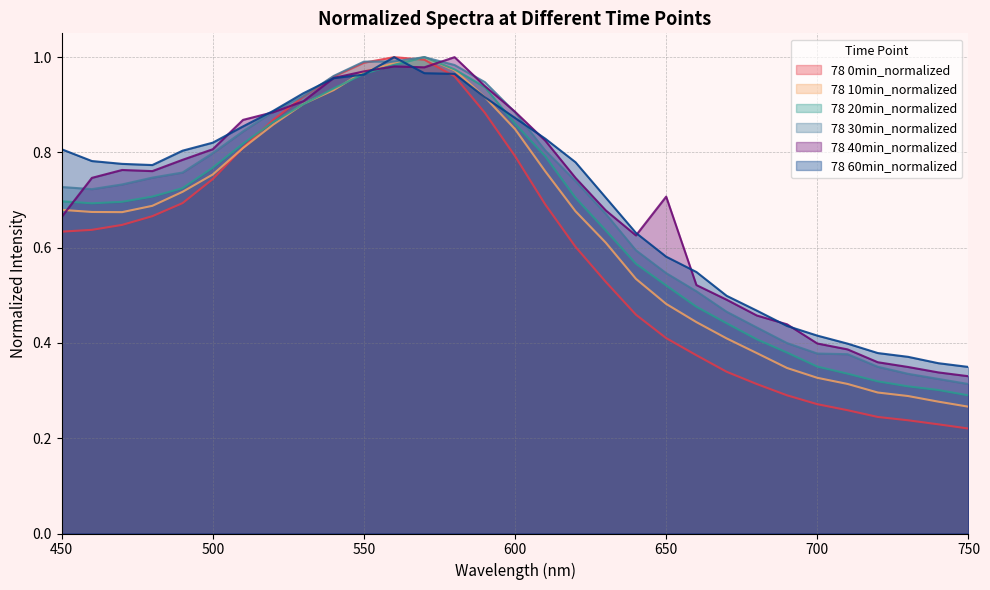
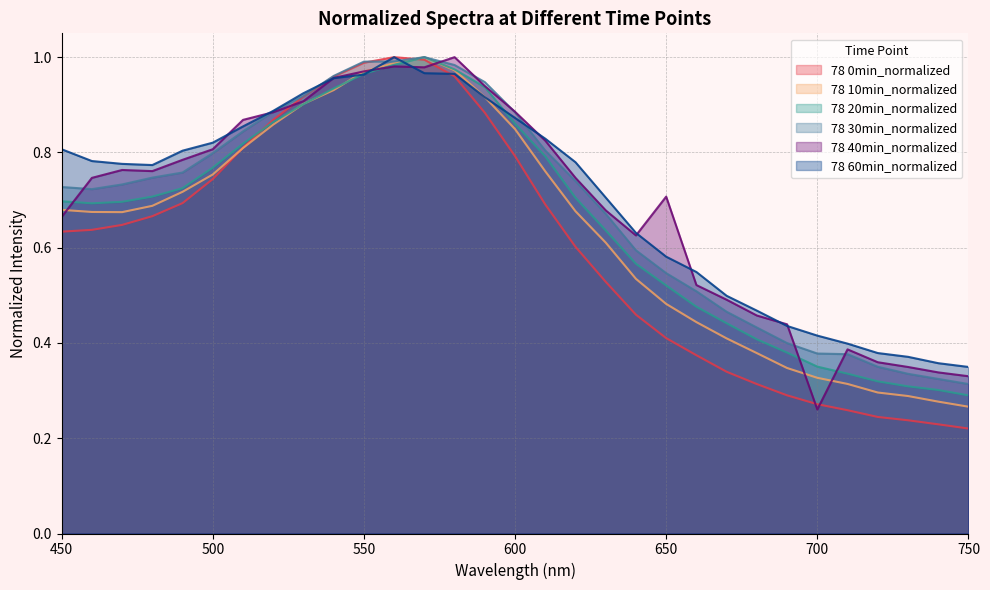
78 40min_normalized, 700: 0.40 -> 0.26
